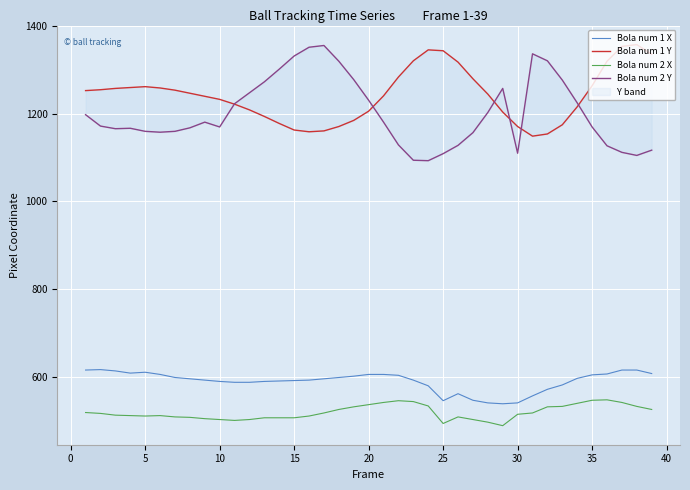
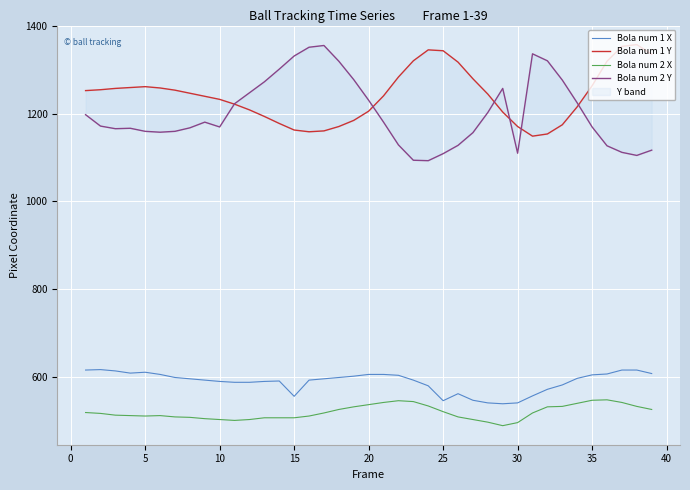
Bola num 1 X, 15: 590 -> 560
Bola num 2 X, 25: 490 -> 520
Bola num 2 X, 30: 510 -> 500
